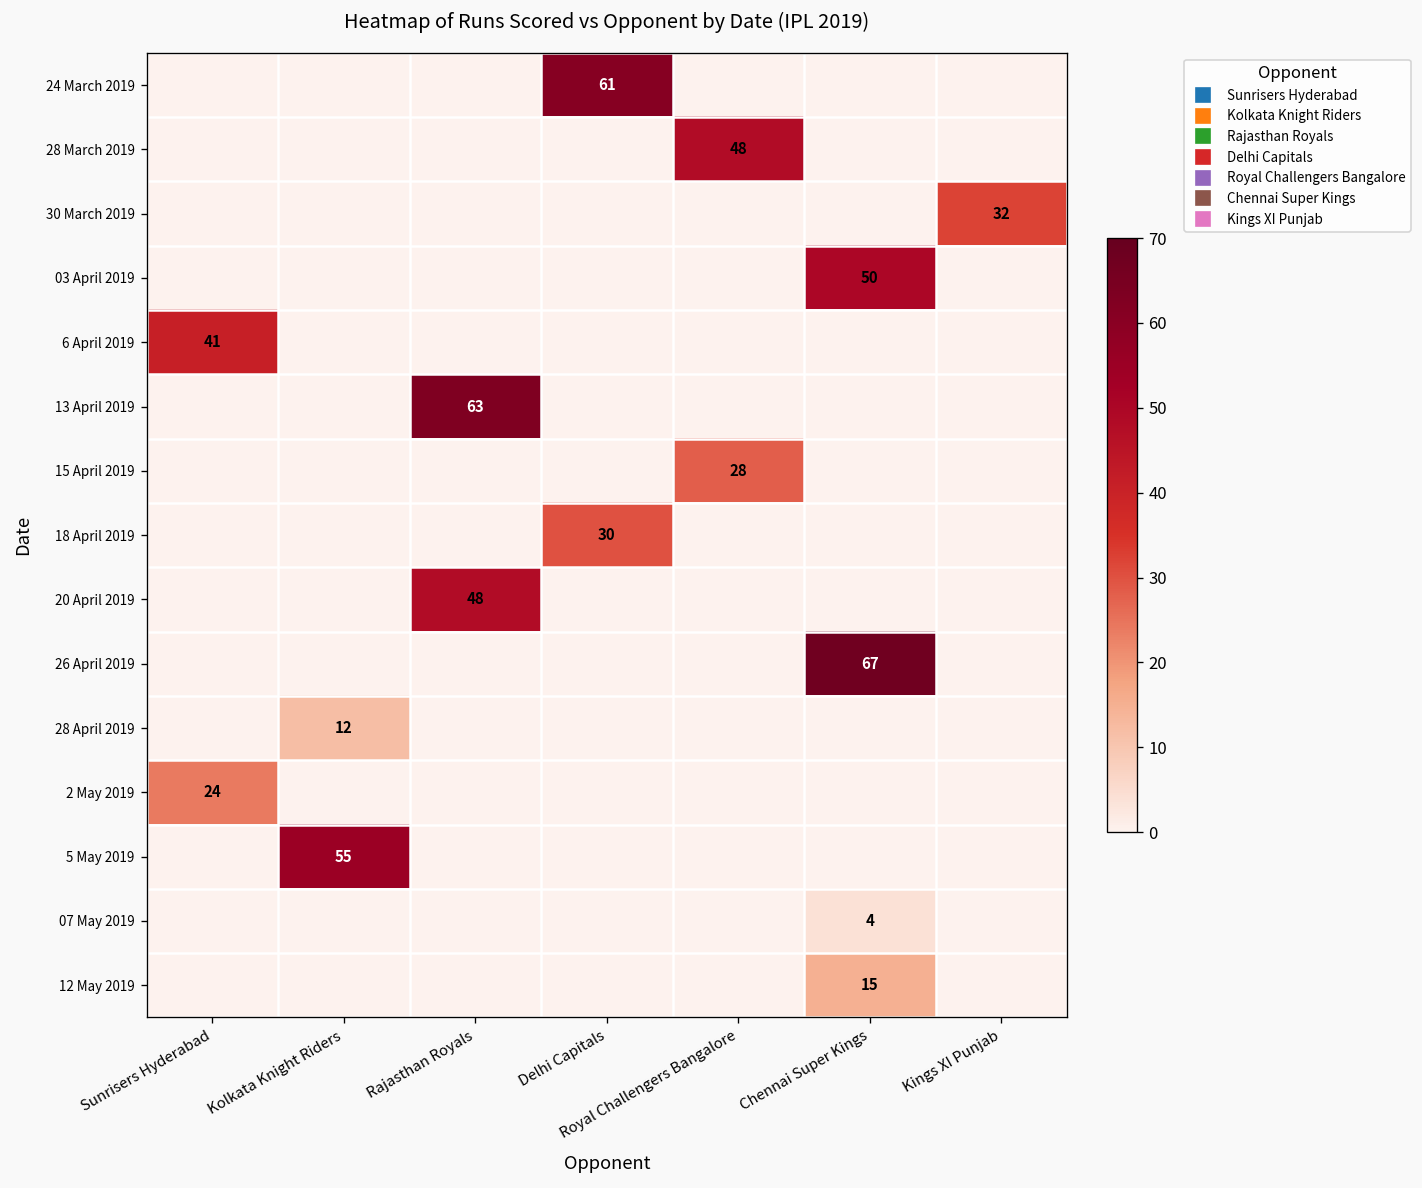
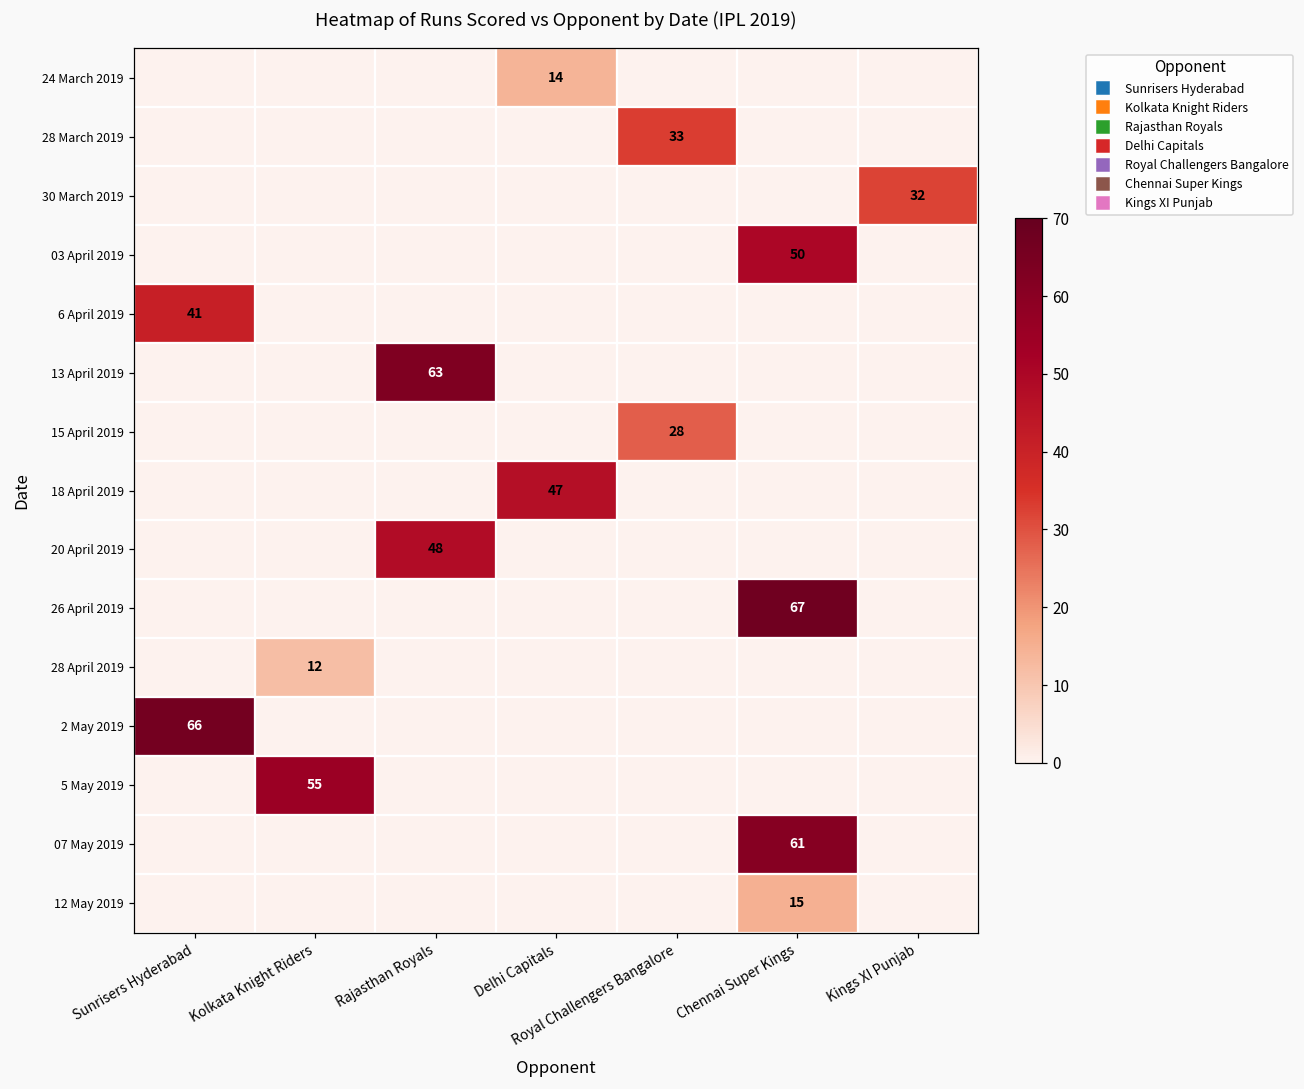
24 March 2019, Delhi Capitals: 61 -> 14
28 March 2019, Royal Challengers Bangalore: 48 -> 33
18 April 2019, Delhi Capitals: 30 -> 47
2 May 2019, Sunrisers Hyderabad: 24 -> 66
07 May 2019, Chennai Super Kings: 4 -> 61
